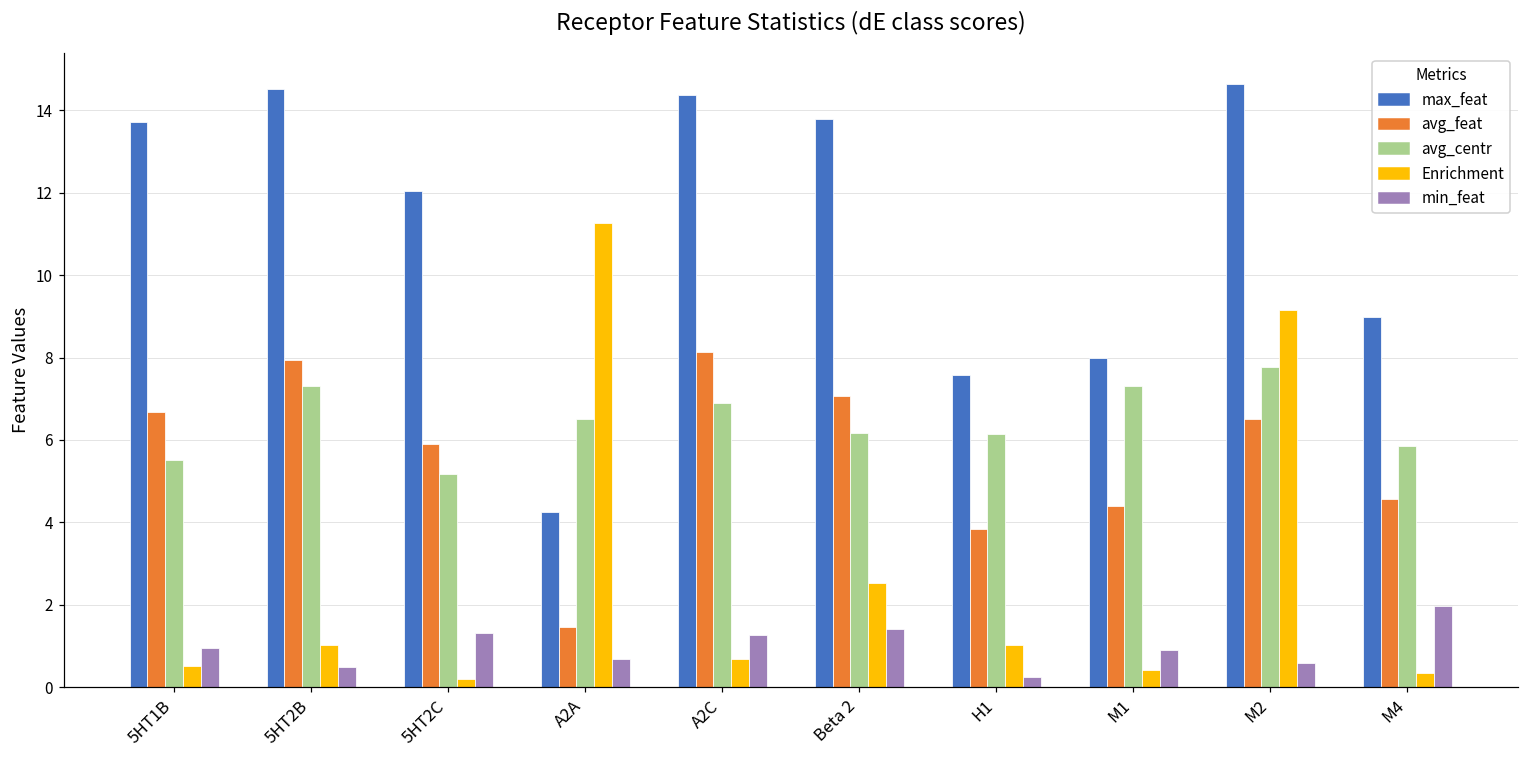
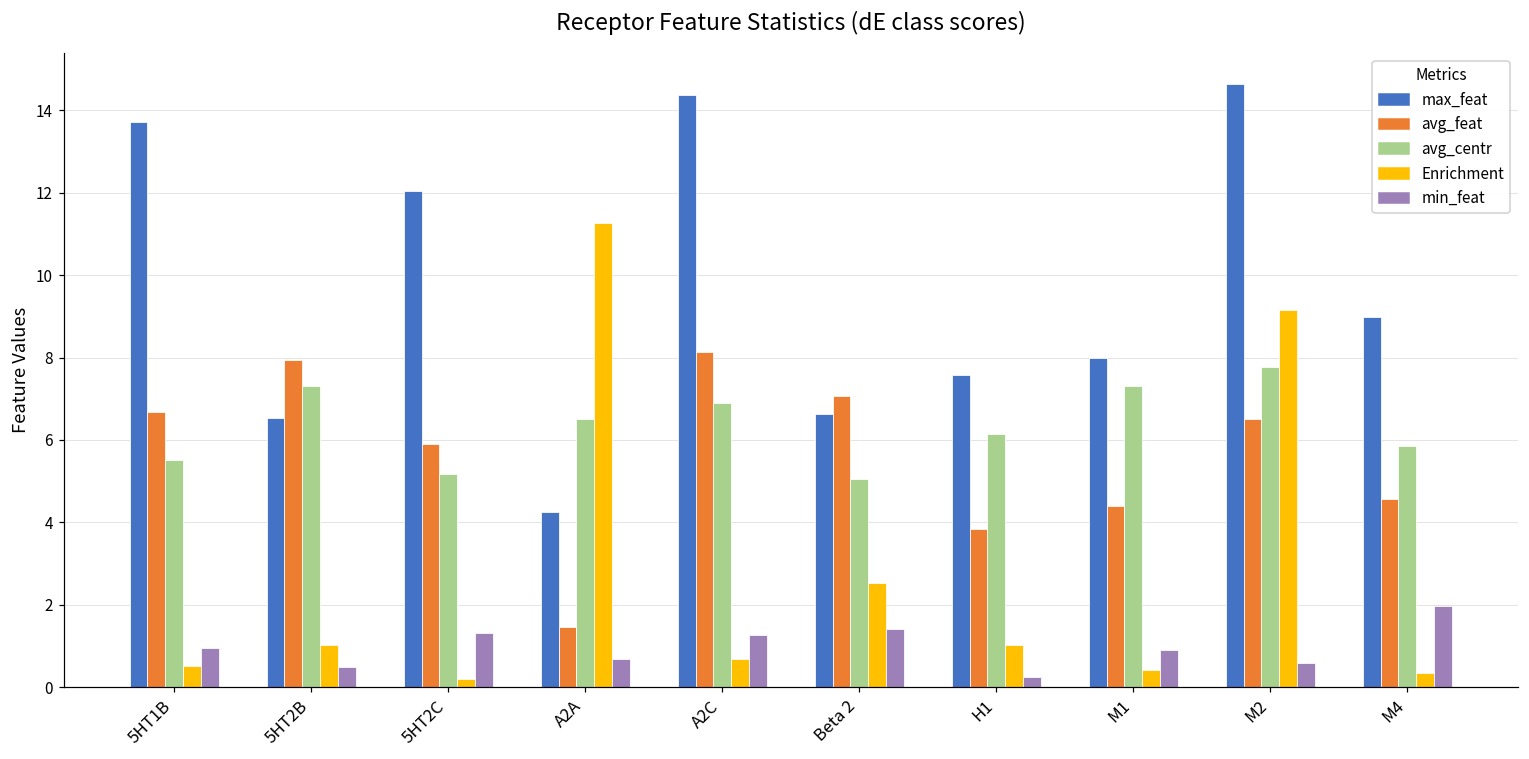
max_feat, 5HT2B: 14.5 -> 6.5
max_feat, Beta 2: 13.8 -> 6.6
avg_centr, Beta 2: 6.2 -> 5.1
